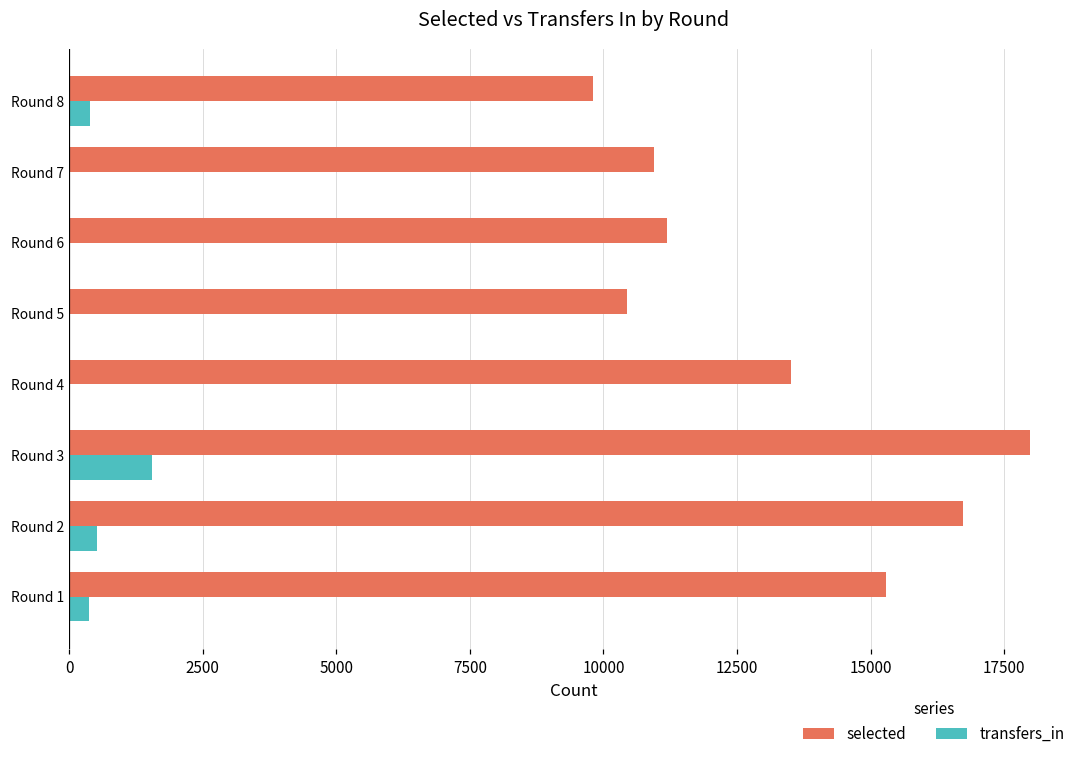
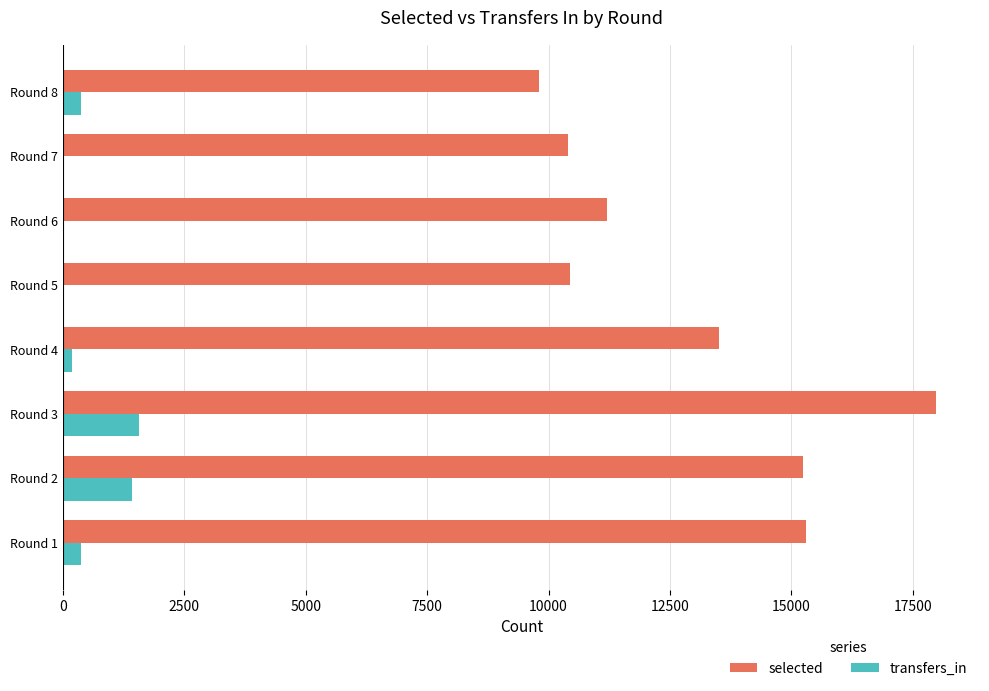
selected, Round 7: 10900 -> 10400
transfers_in, Round 4: 0 -> 200
selected, Round 2: 16700 -> 15200
transfers_in, Round 2: 500 -> 1400
